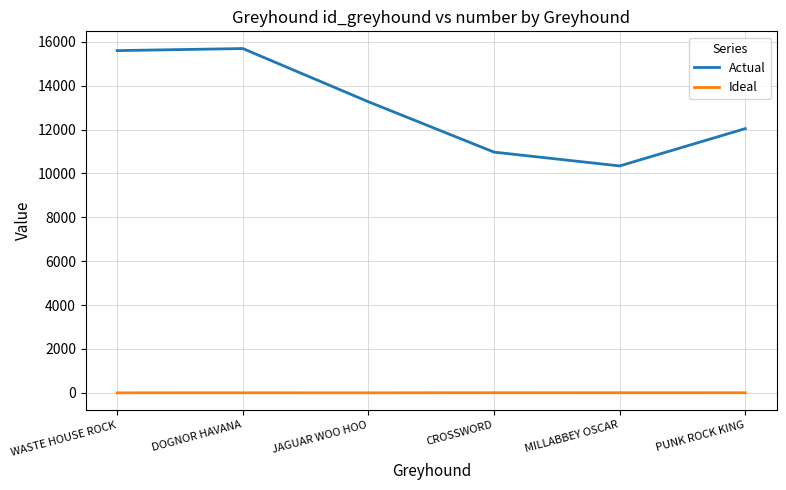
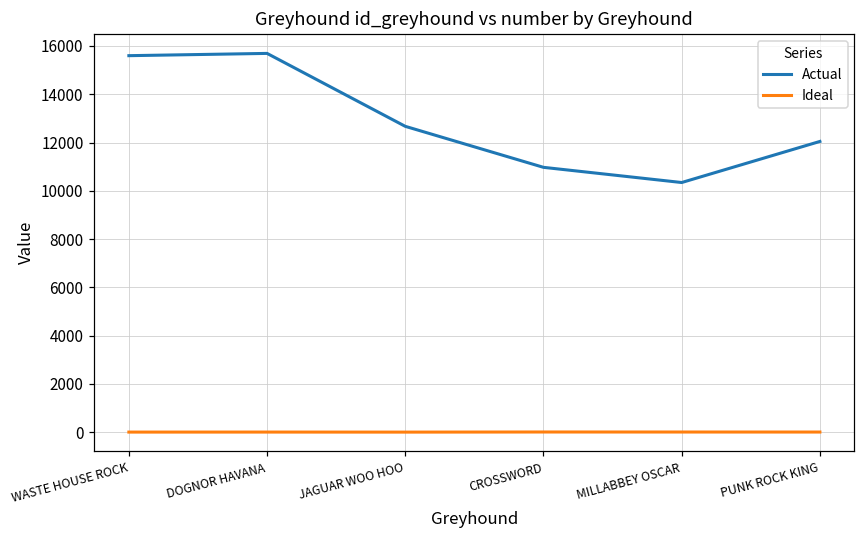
Actual, JAGUAR WOO HOO: 13300 -> 12700
